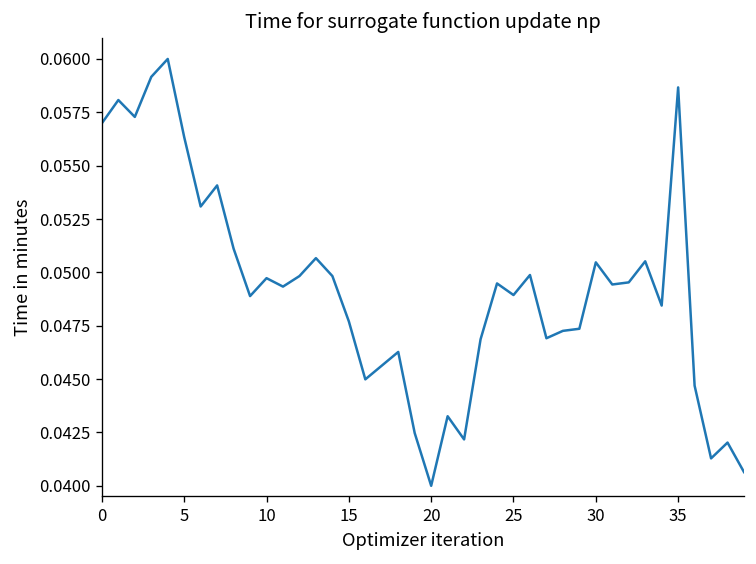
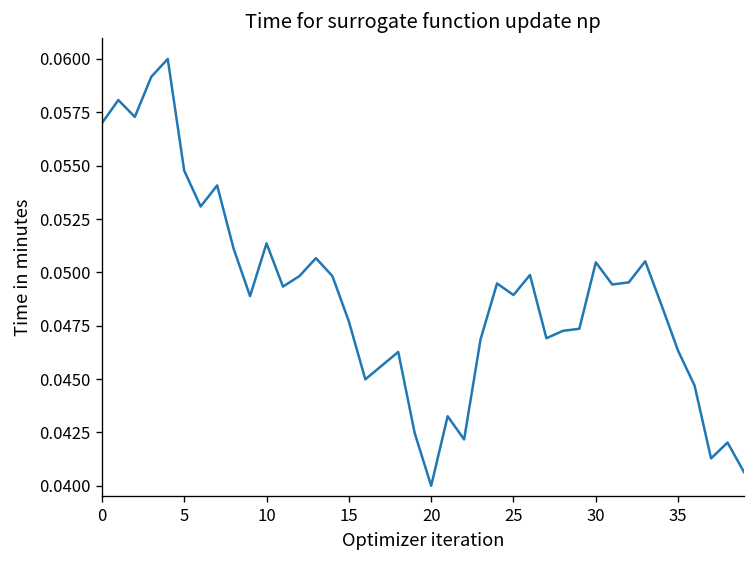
5: 0.0563 -> 0.0548
10: 0.0497 -> 0.0514
35: 0.0587 -> 0.0463
